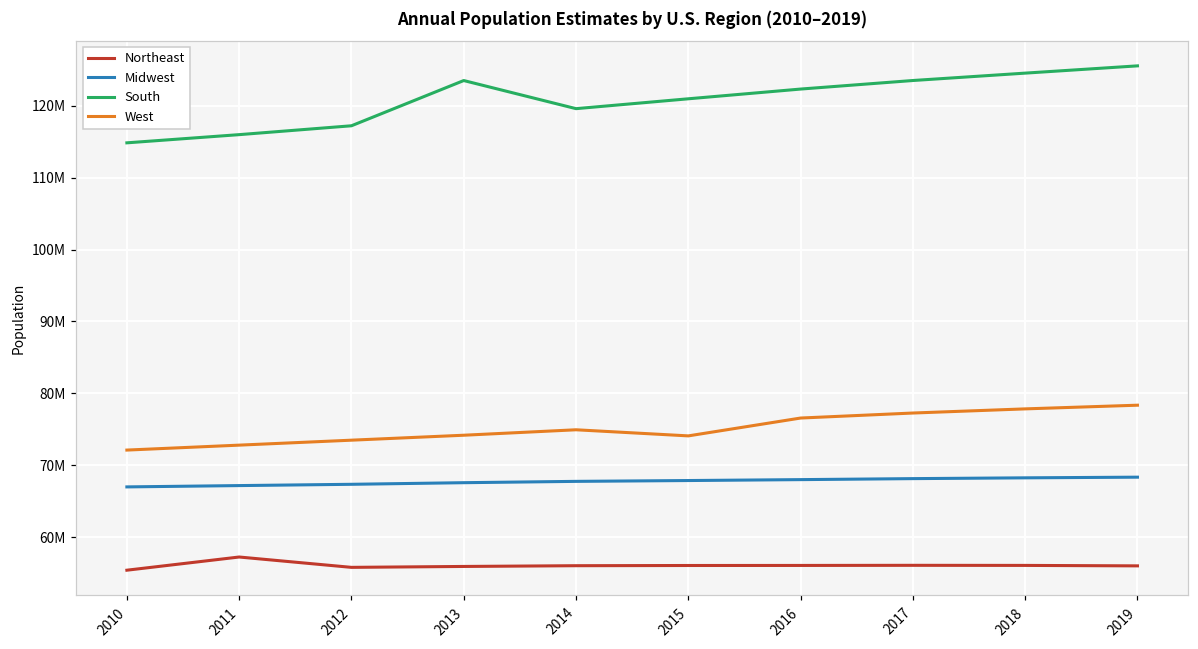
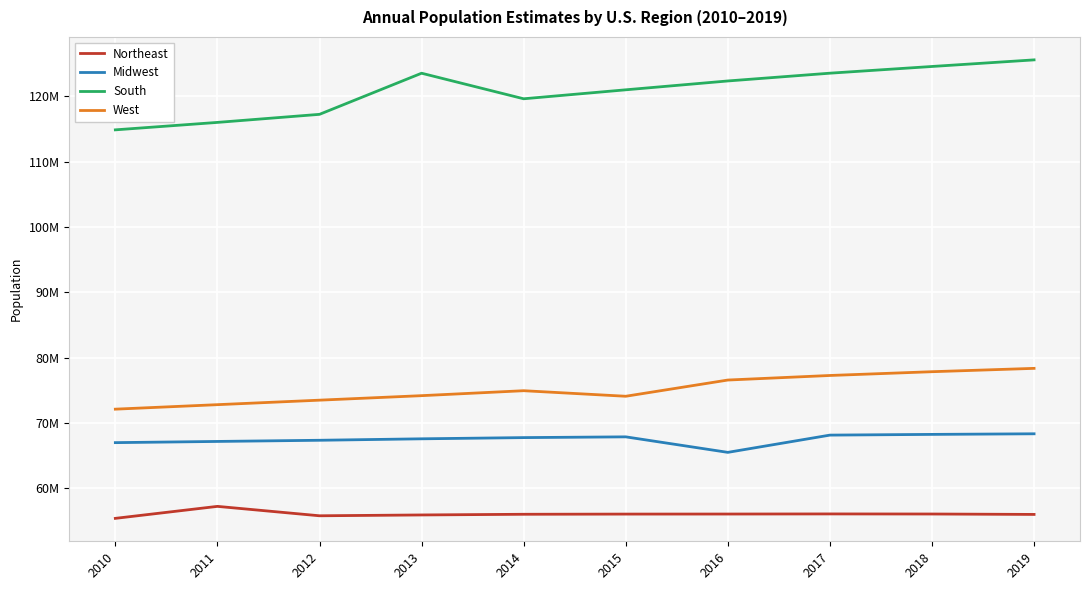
Midwest, 2016: 68000000 -> 65000000
